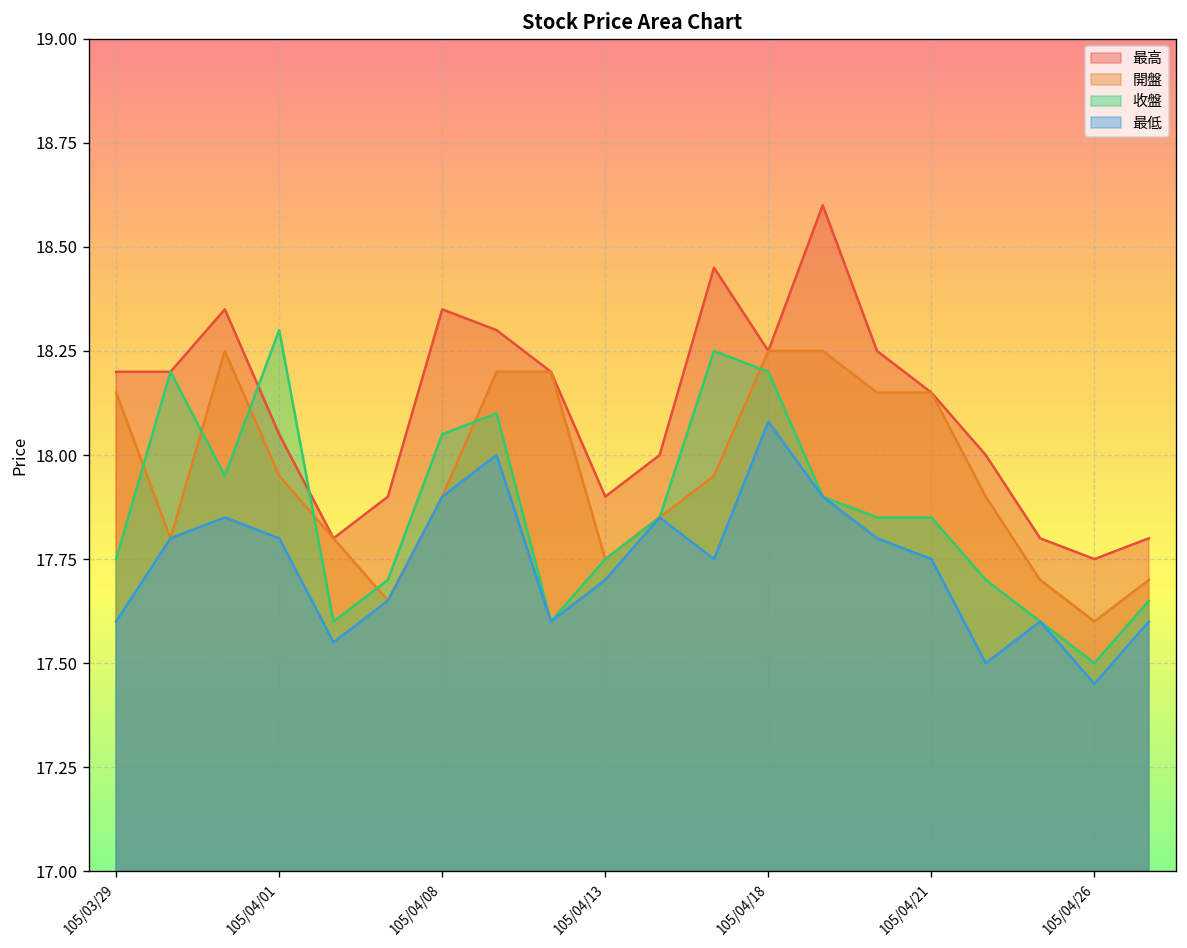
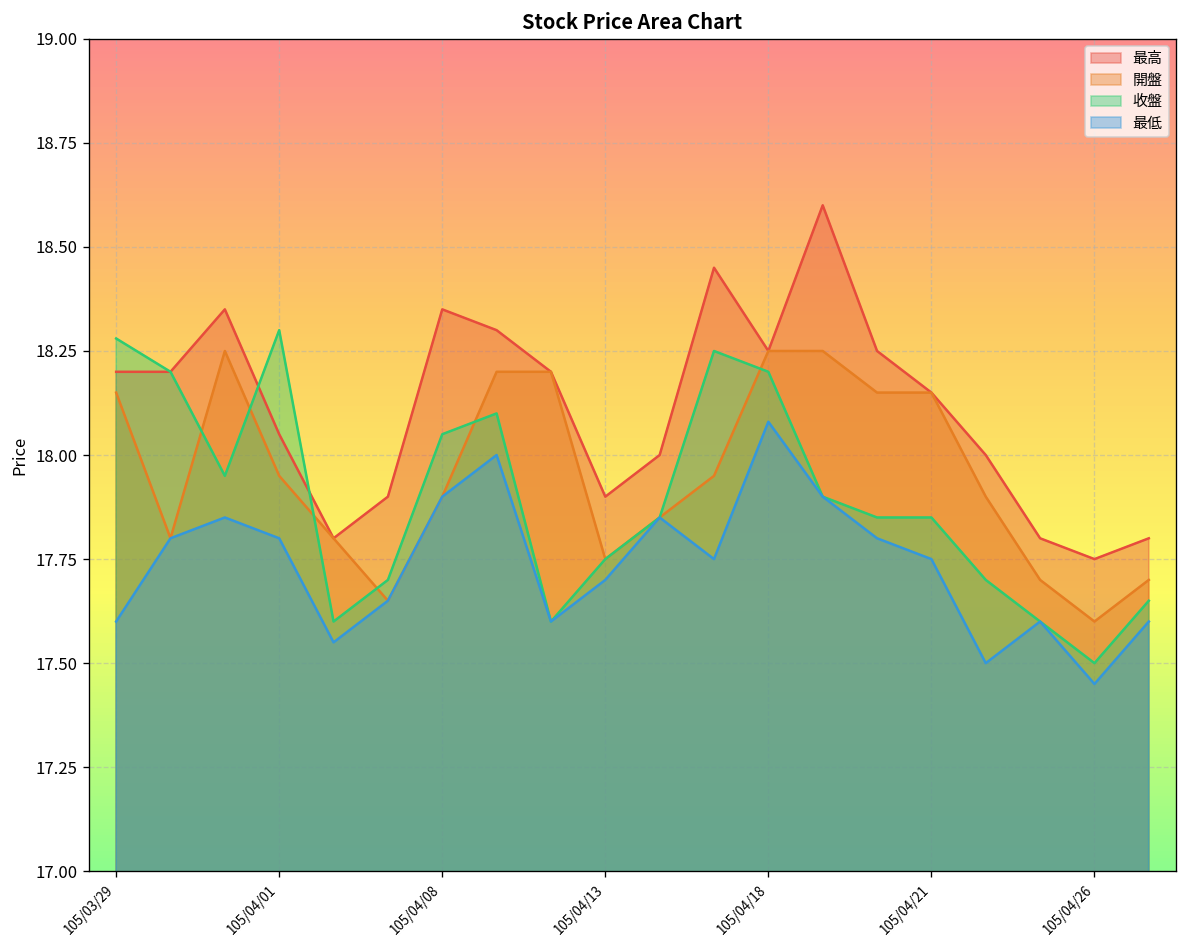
收盤, 105/03/29: 17.75 -> 18.28
